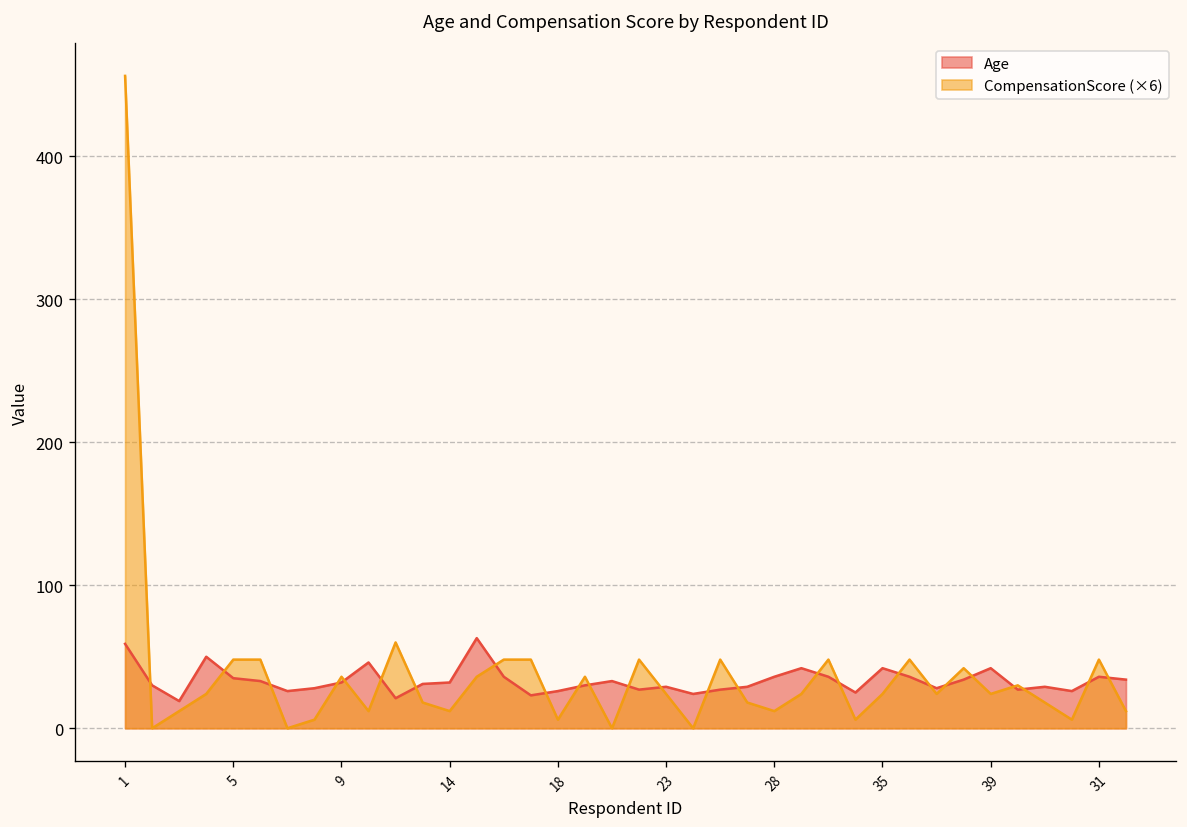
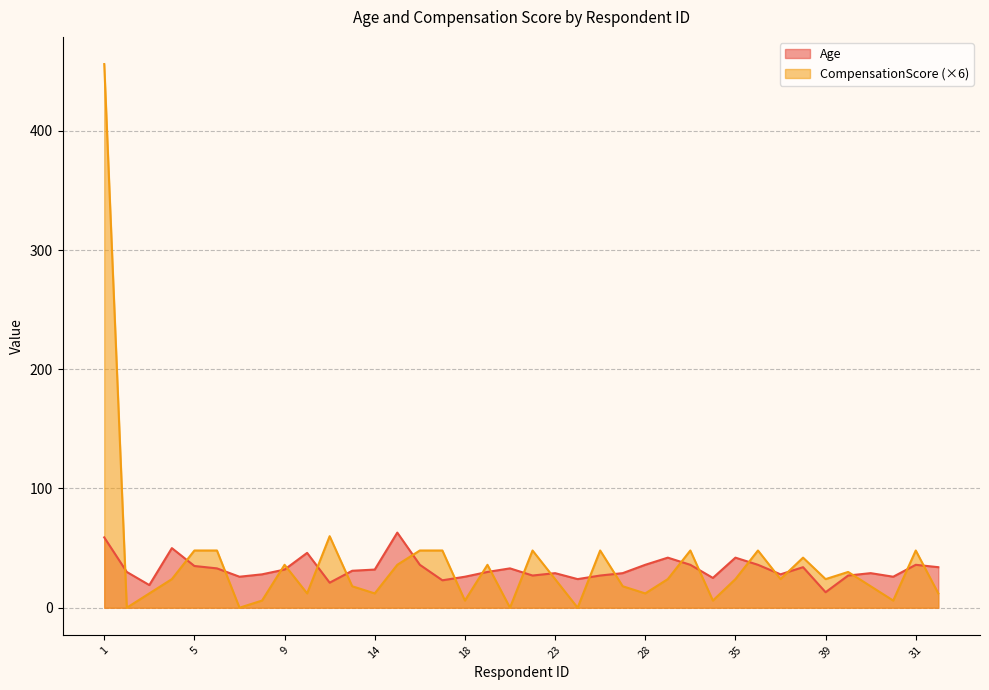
Age, 39: 42 -> 13
